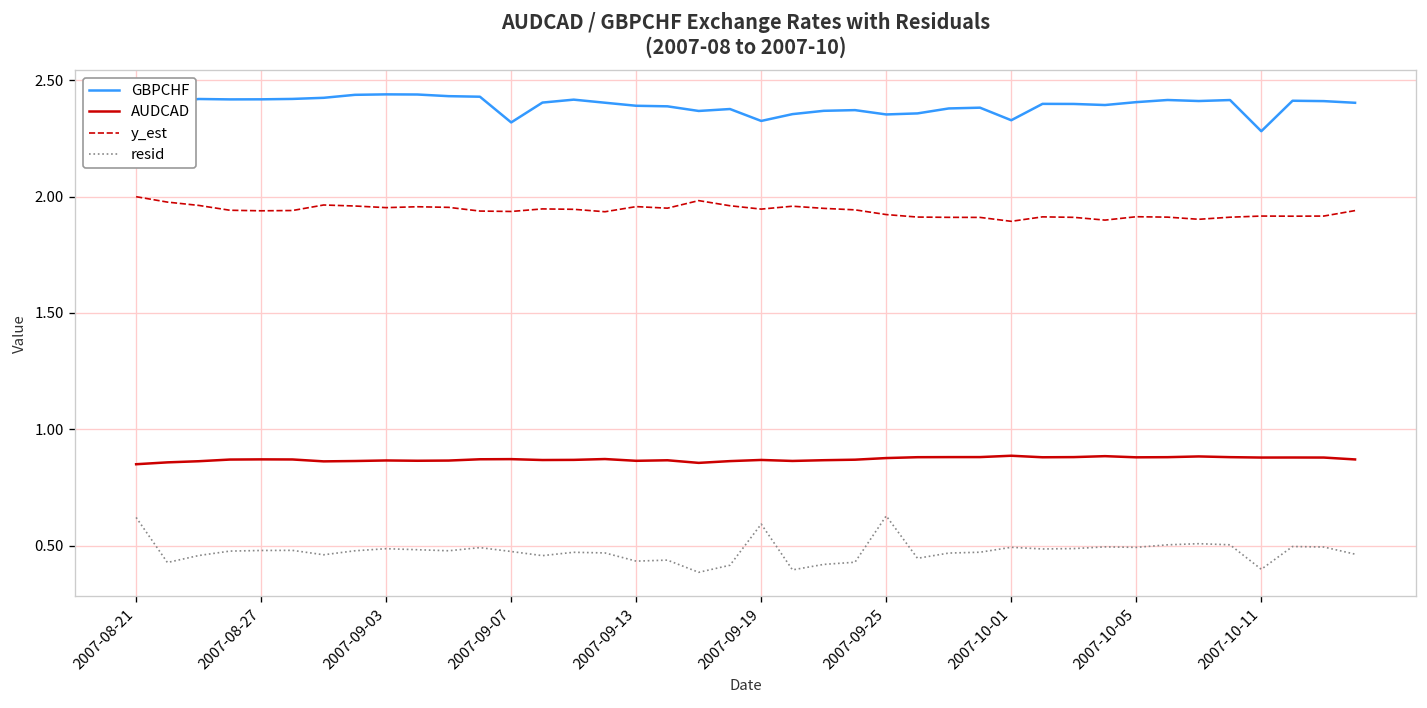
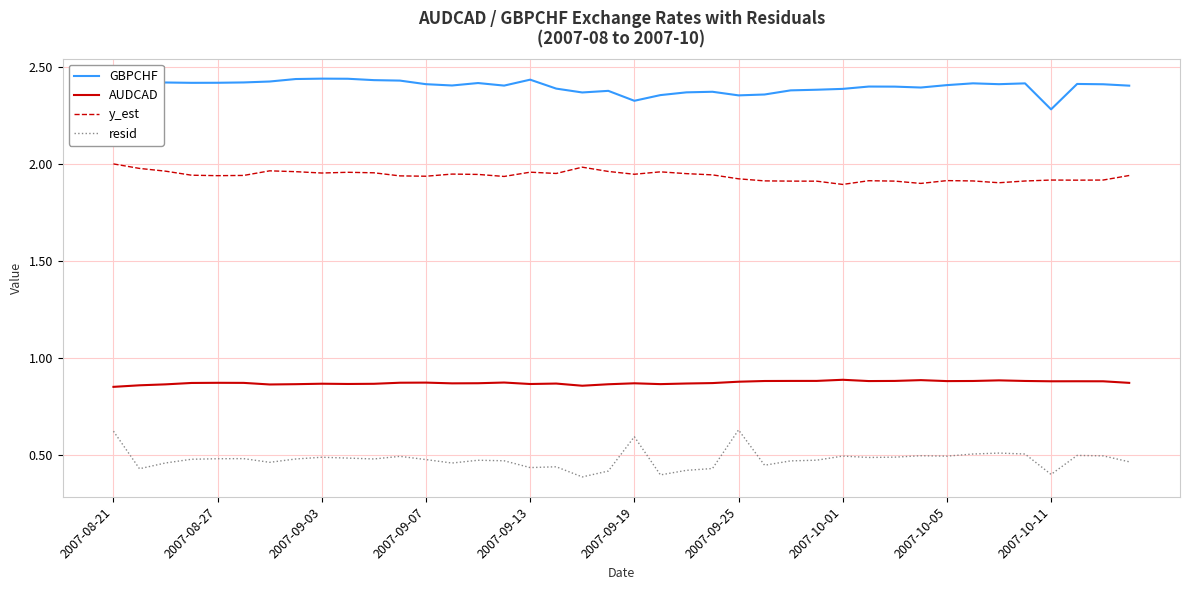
GBPCHF, 2007-09-07: 2.32 -> 2.41
GBPCHF, 2007-09-13: 2.39 -> 2.43
GBPCHF, 2007-10-01: 2.33 -> 2.39
